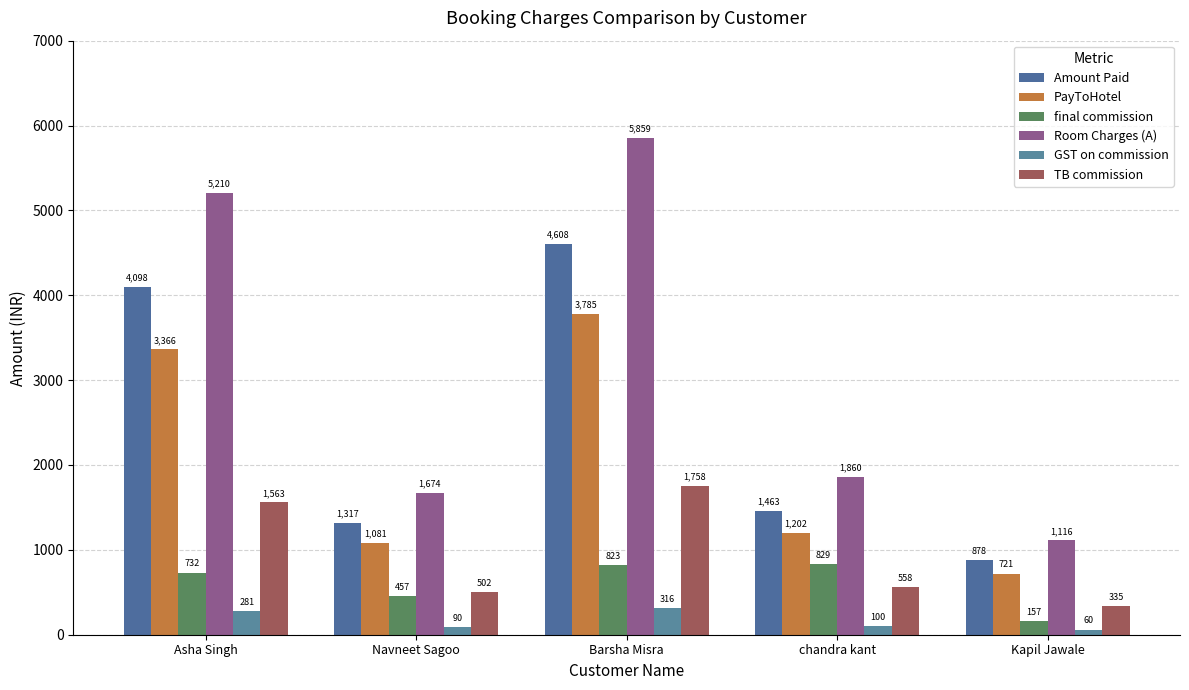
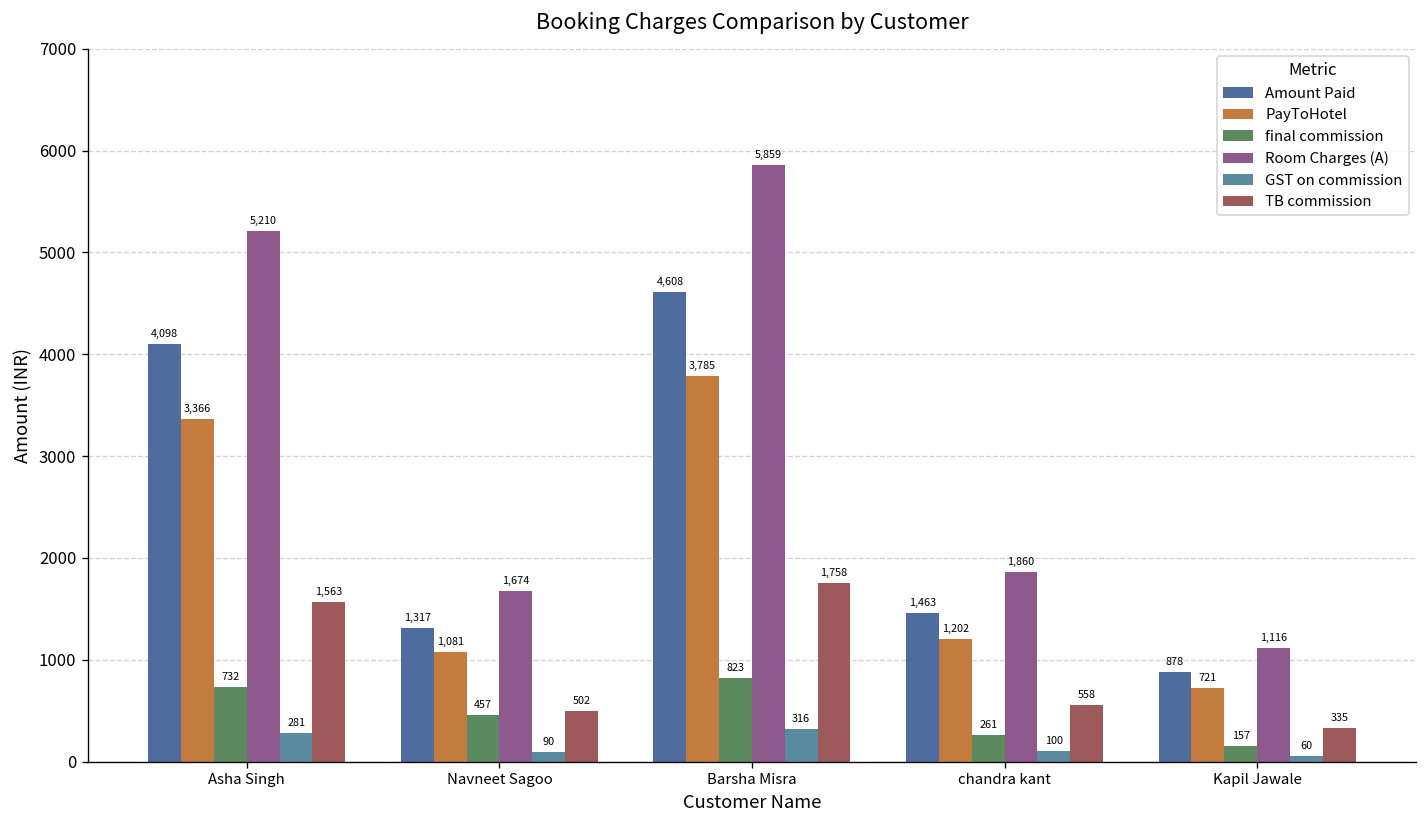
final commission, chandra kant: 829 -> 261
